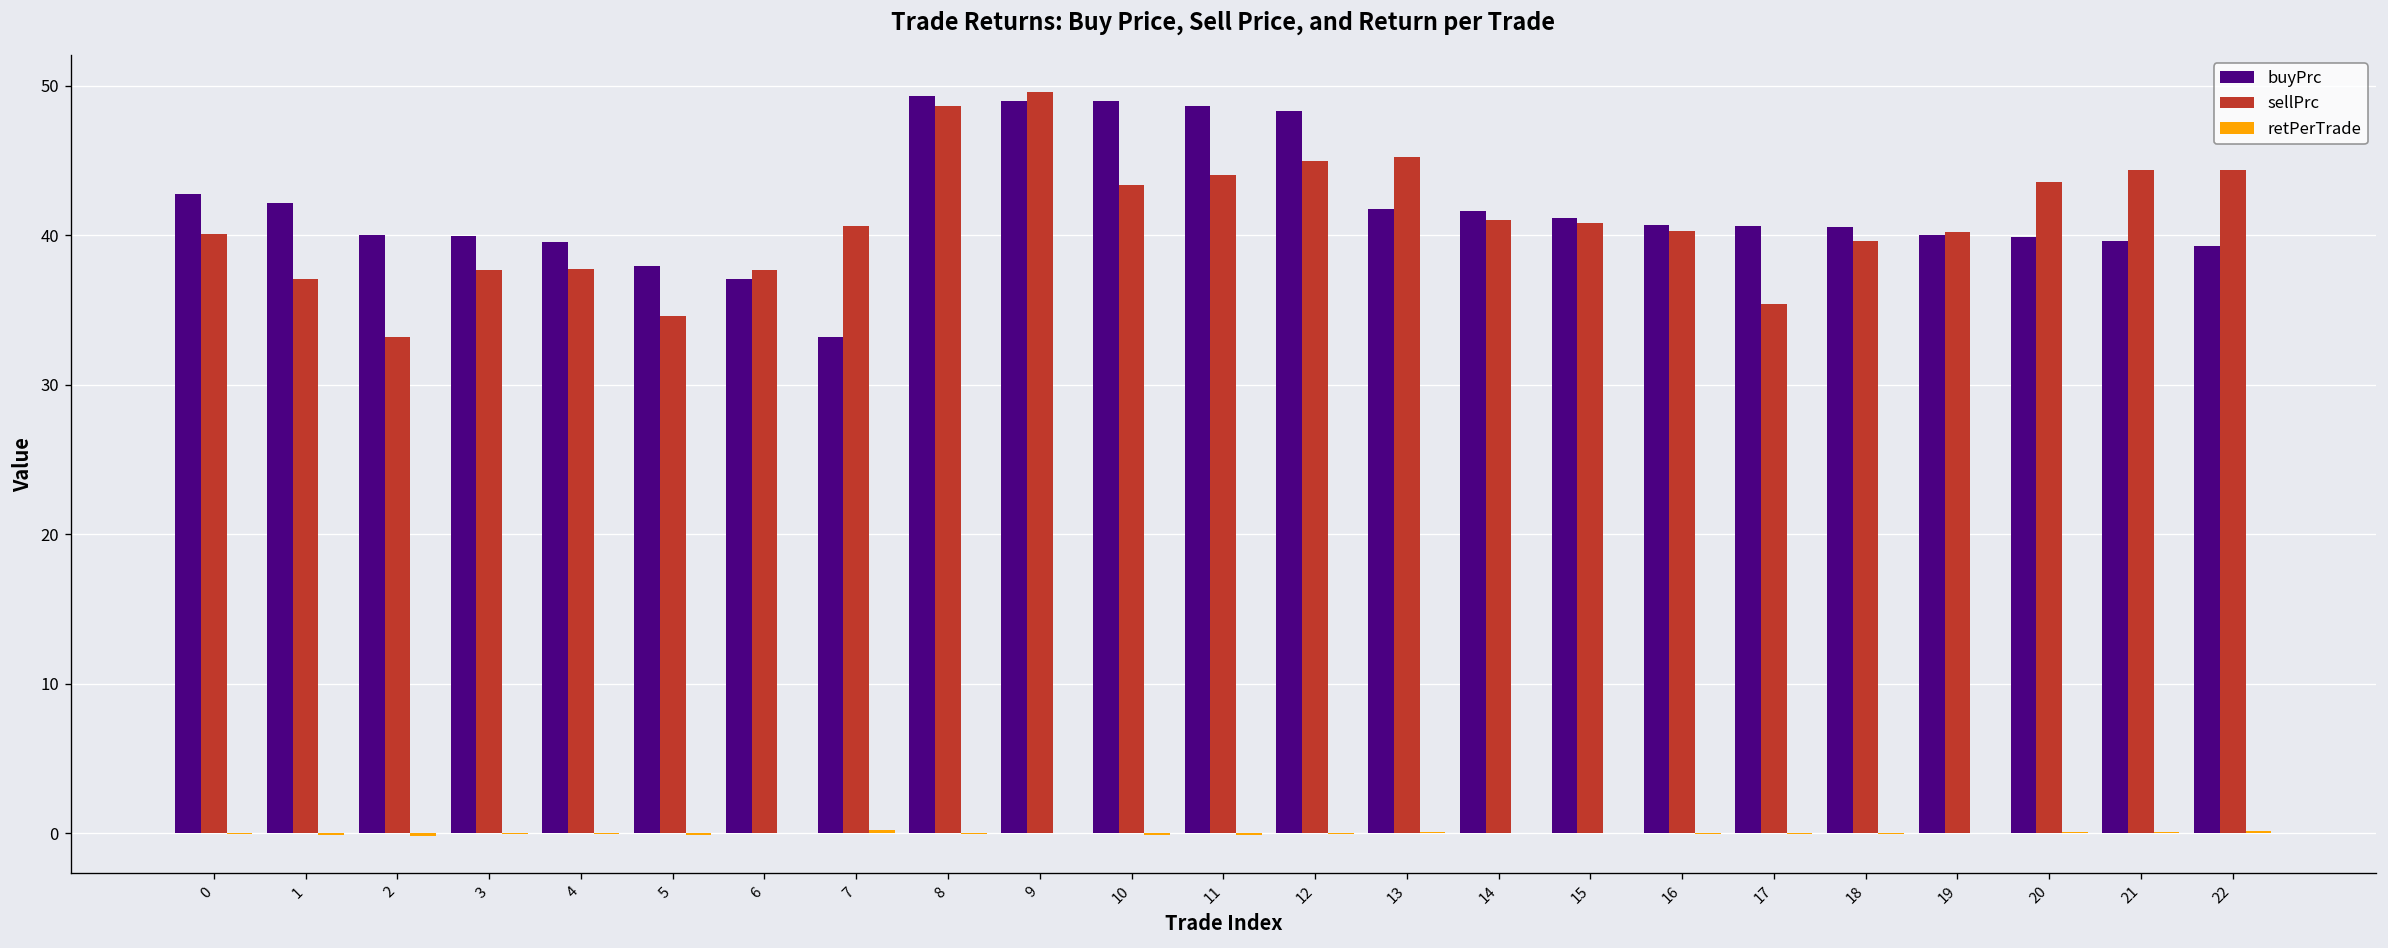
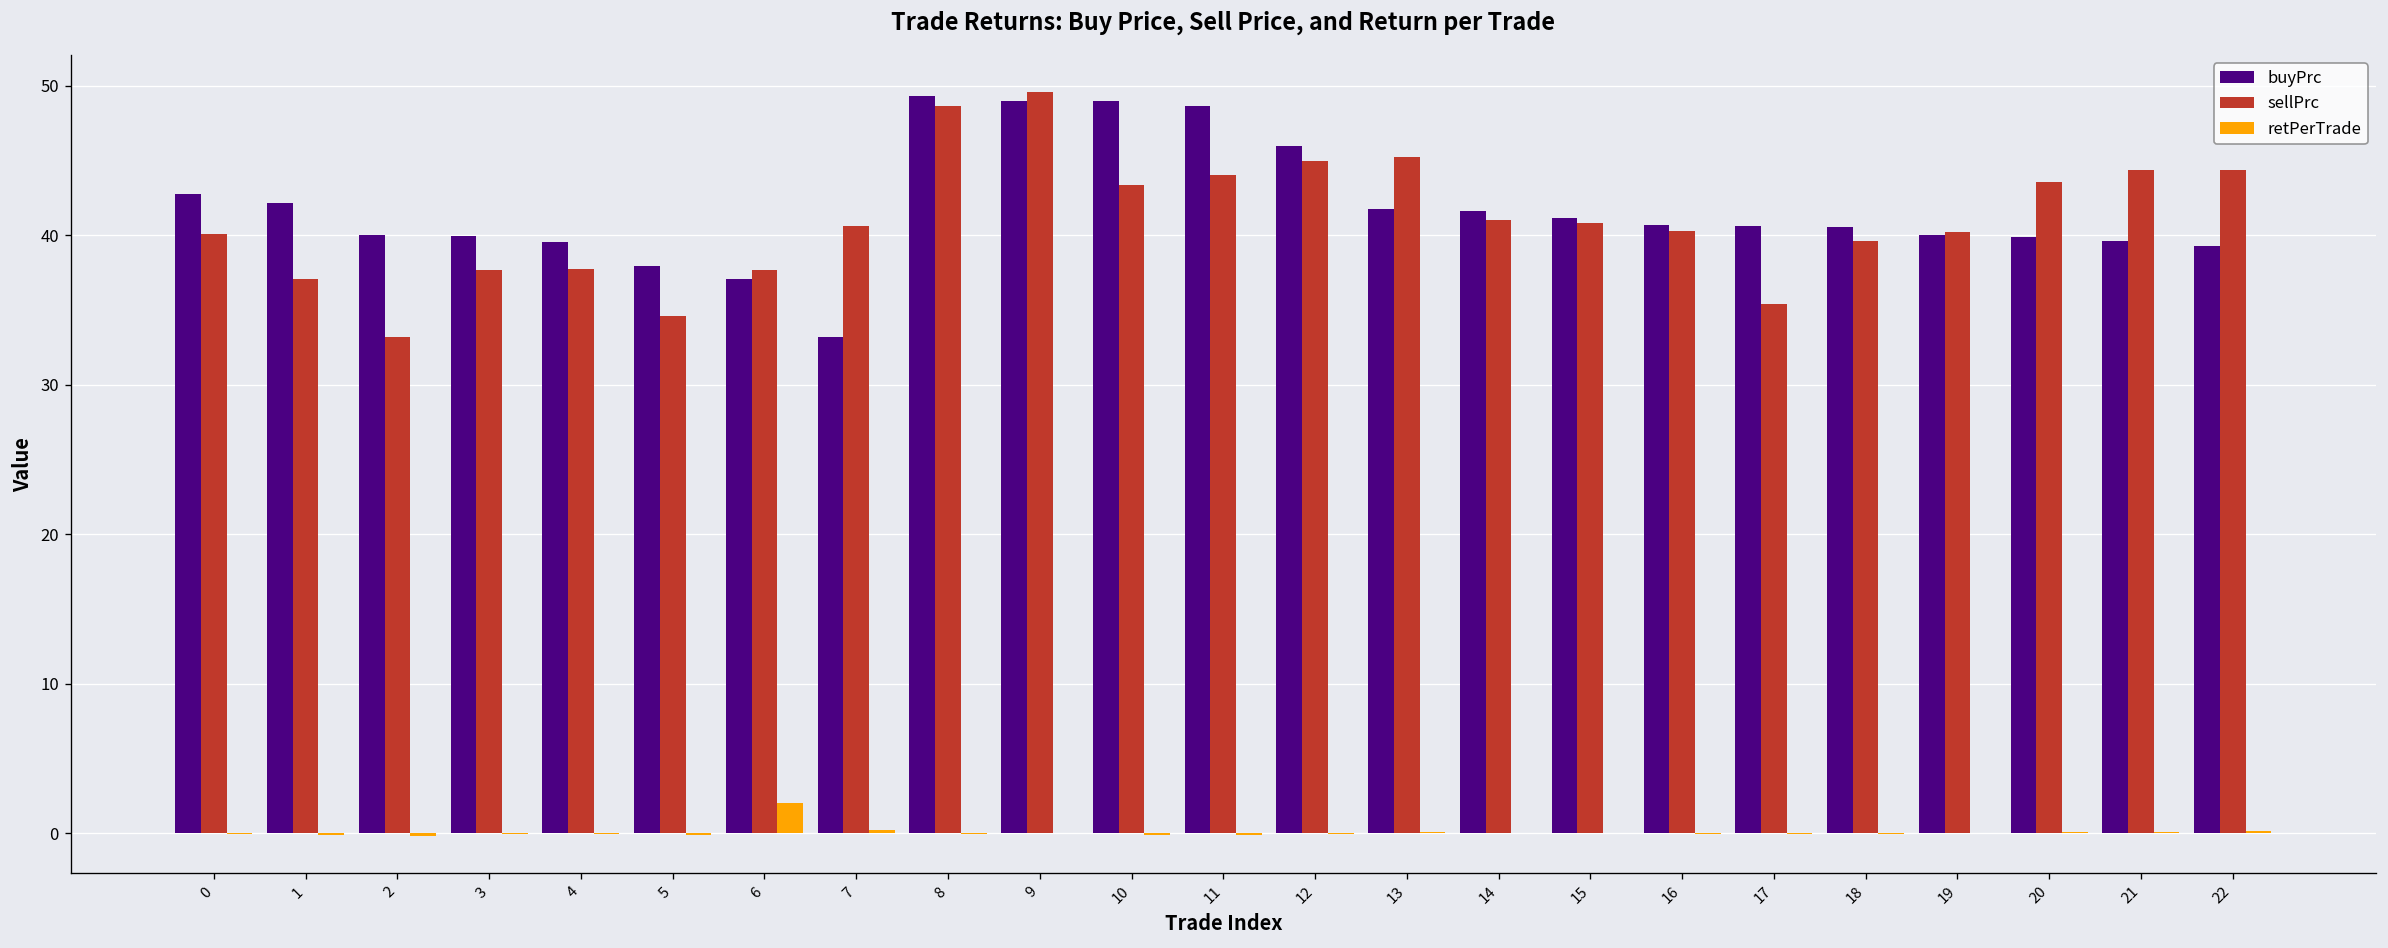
retPerTrade, 6: 0.0 -> 2.1
buyPrc, 12: 48.3 -> 46.0
